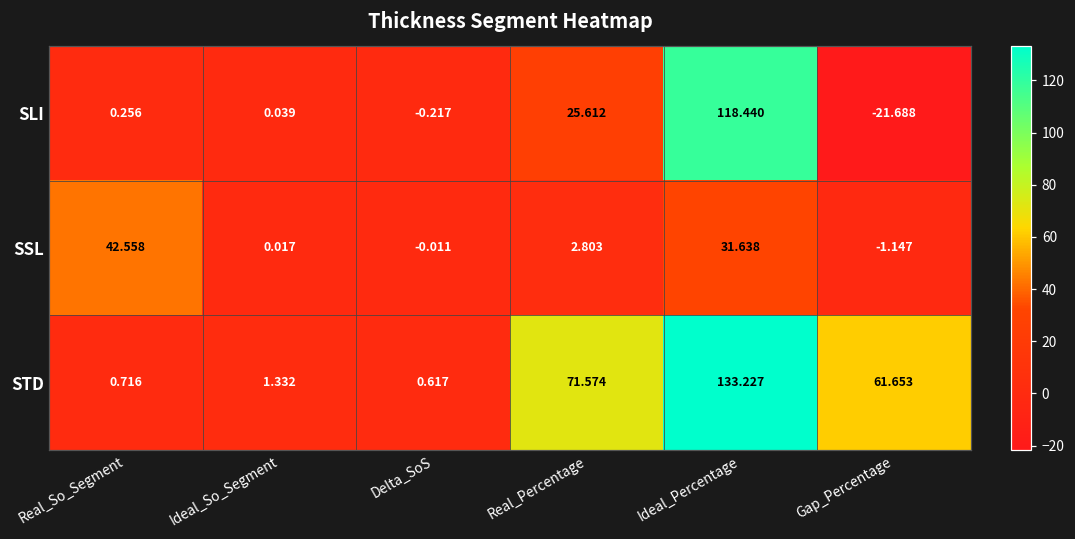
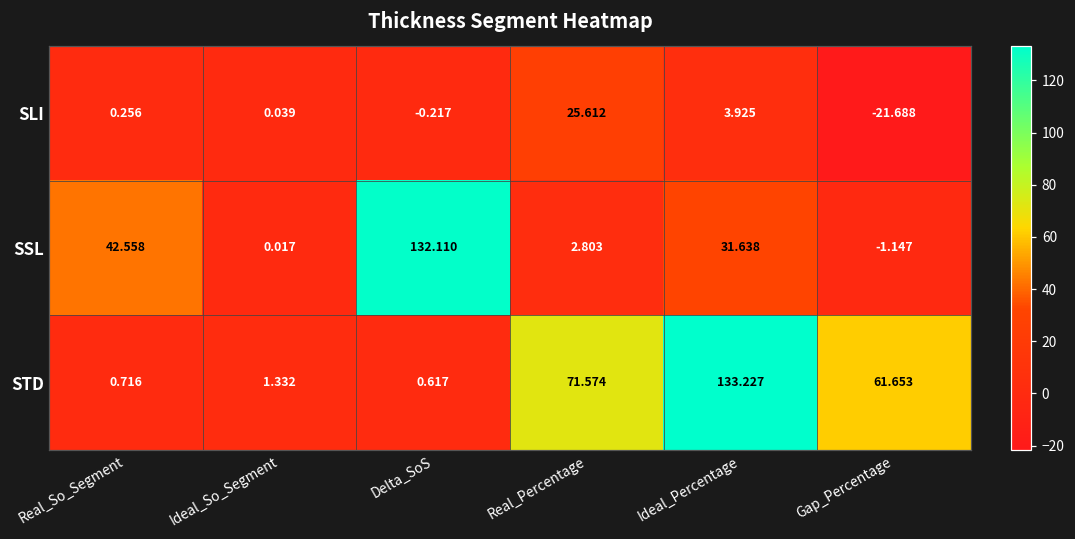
SLI, Ideal_Percentage: 118.440 -> 3.925
SSL, Delta_SoS: -0.011 -> 132.110
